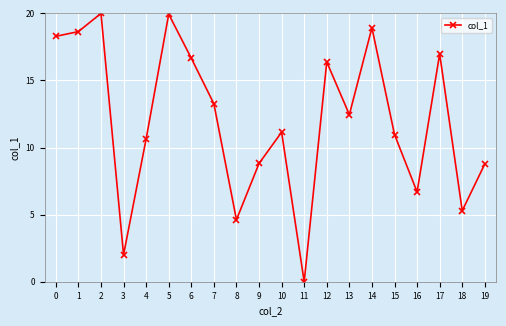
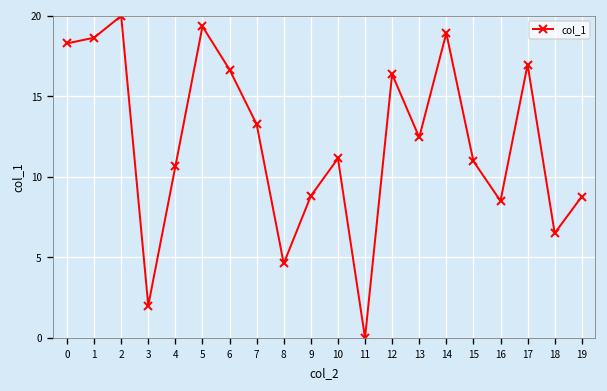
5: 19.9 -> 19.3
16: 6.7 -> 8.5
18: 5.3 -> 6.5
